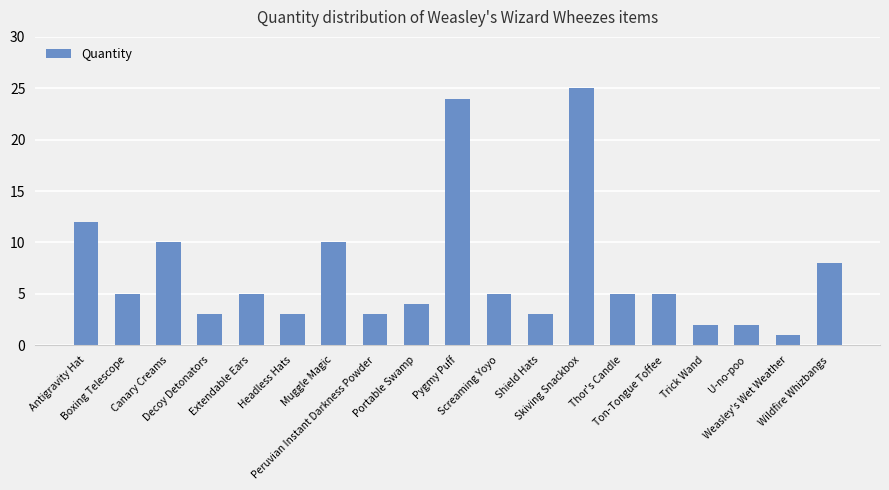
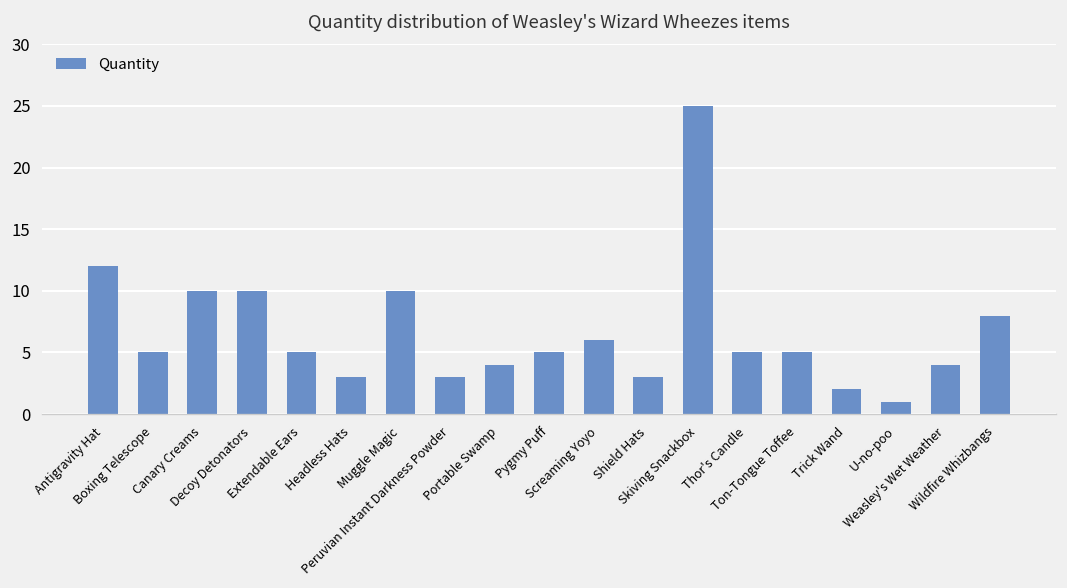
Decoy Detonators: 3 -> 10
Pygmy Puff: 24 -> 5
Screaming Yoyo: 5 -> 6
U-no-poo: 2 -> 1
Weasley's Wet Weather: 1 -> 4
